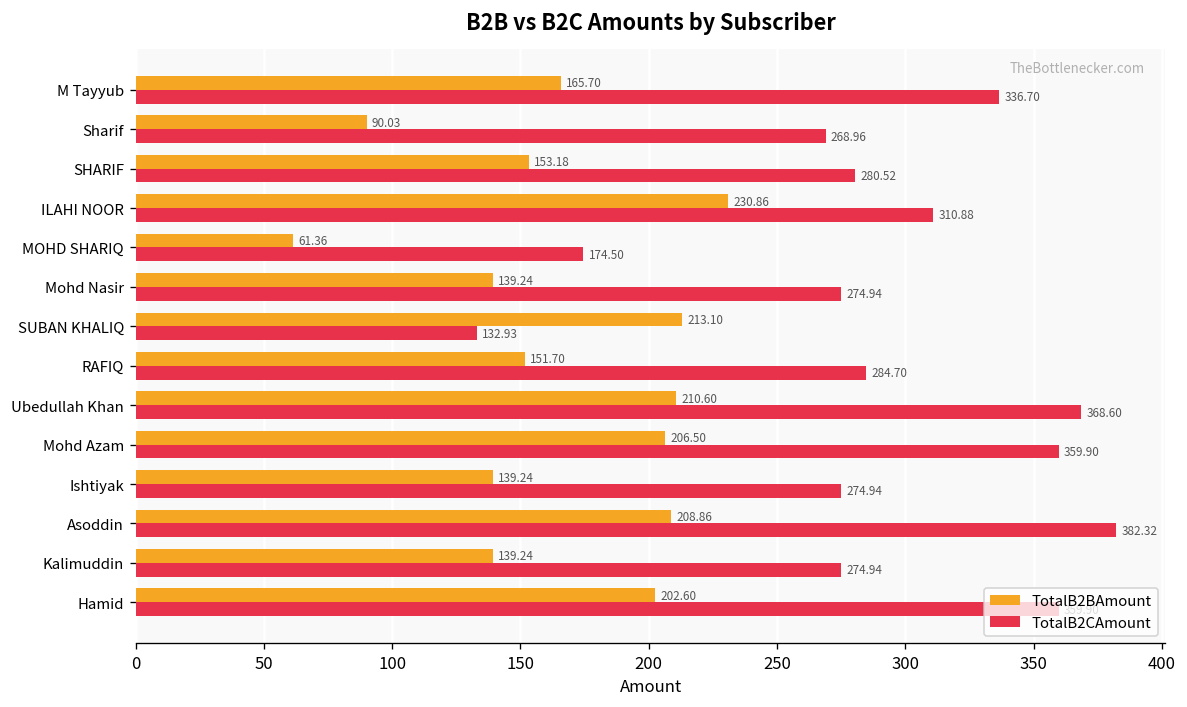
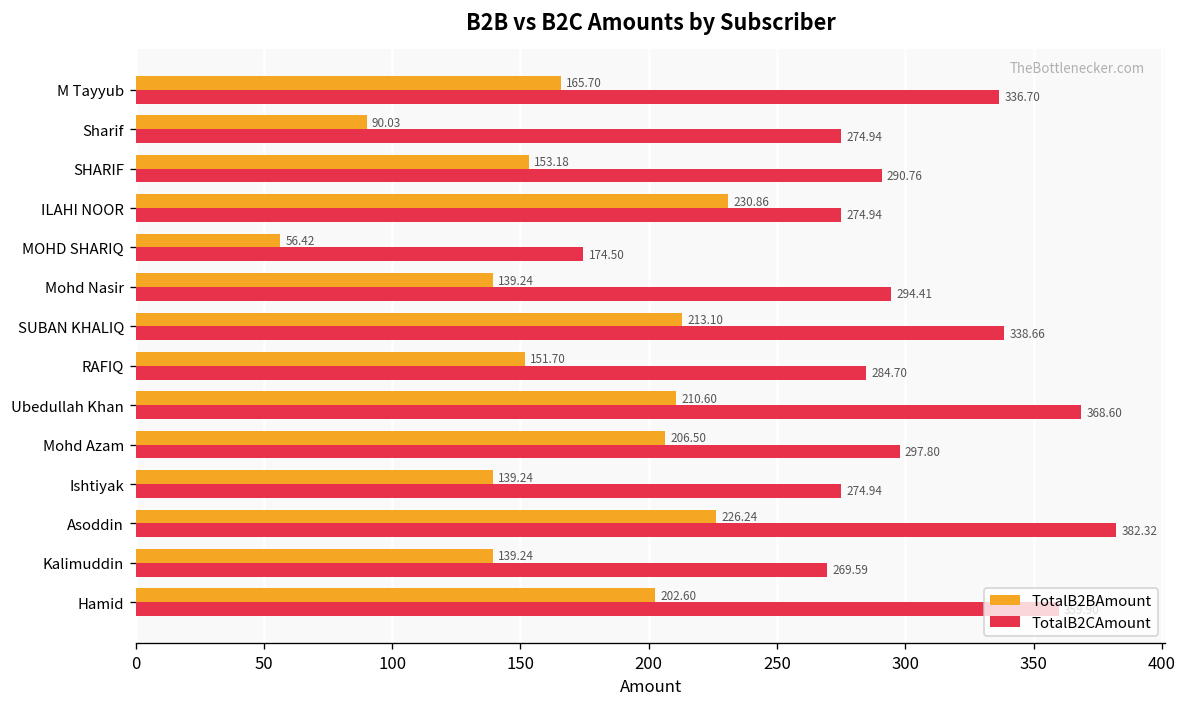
TotalB2CAmount, Sharif: 268.96 -> 274.94
TotalB2CAmount, SHARIF: 280.52 -> 290.76
TotalB2CAmount, ILAHI NOOR: 310.88 -> 274.94
TotalB2BAmount, MOHD SHARIQ: 61.36 -> 56.42
TotalB2CAmount, Mohd Nasir: 274.94 -> 294.41
TotalB2CAmount, SUBAN KHALIQ: 132.93 -> 338.66
TotalB2CAmount, Mohd Azam: 359.90 -> 297.80
TotalB2BAmount, Asoddin: 208.86 -> 226.24
TotalB2CAmount, Kalimuddin: 274.94 -> 269.59
